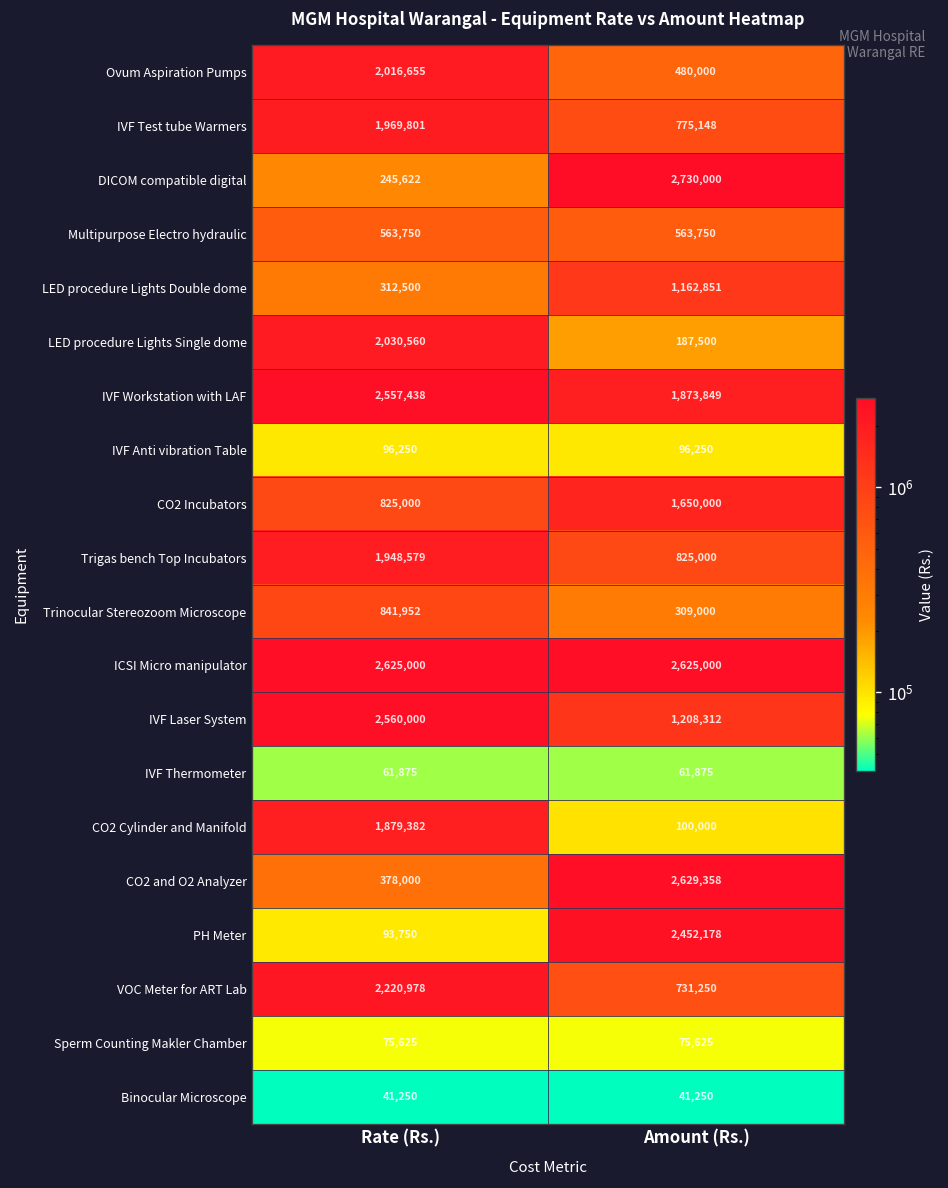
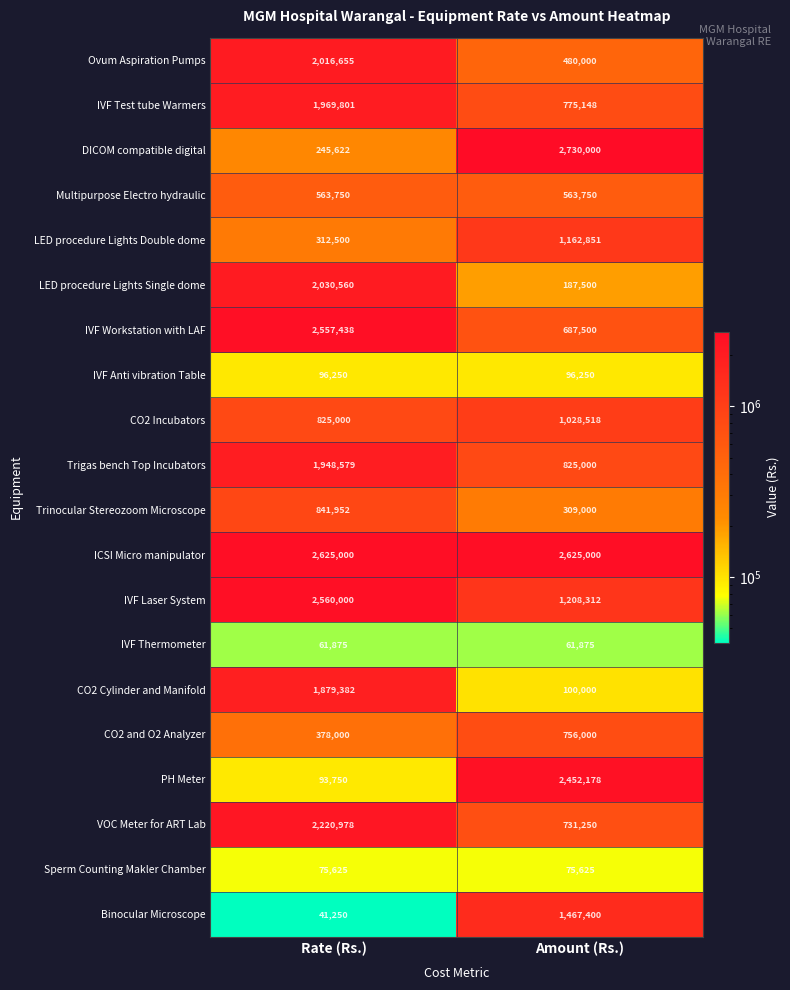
IVF Workstation with LAF, Amount (Rs.): 1,873,849 -> 687,500
CO2 Incubators, Amount (Rs.): 1,650,000 -> 1,028,518
CO2 and O2 Analyzer, Amount (Rs.): 2,629,358 -> 756,000
Binocular Microscope, Amount (Rs.): 41,250 -> 1,467,400
